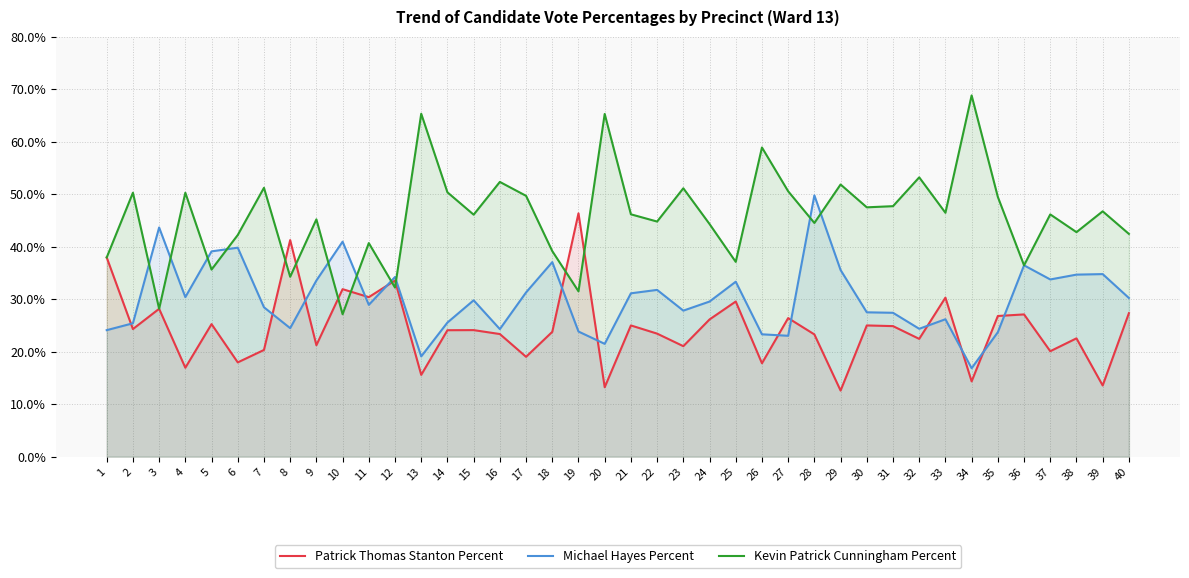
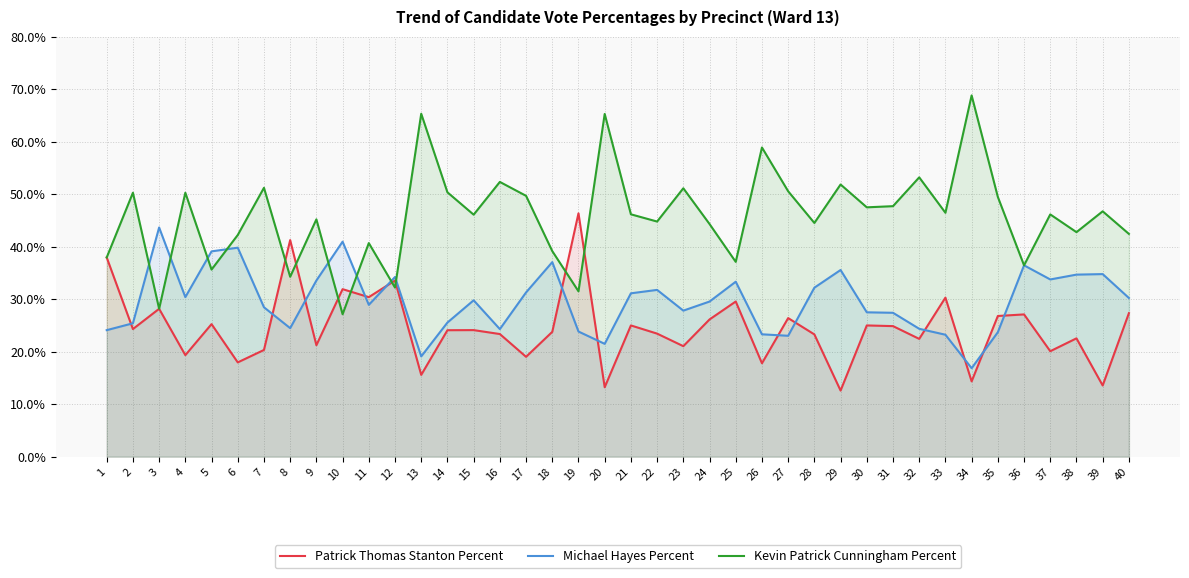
Patrick Thomas Stanton Percent, 4: 17% -> 19%
Michael Hayes Percent, 28: 50% -> 32%
Michael Hayes Percent, 33: 26% -> 23%
